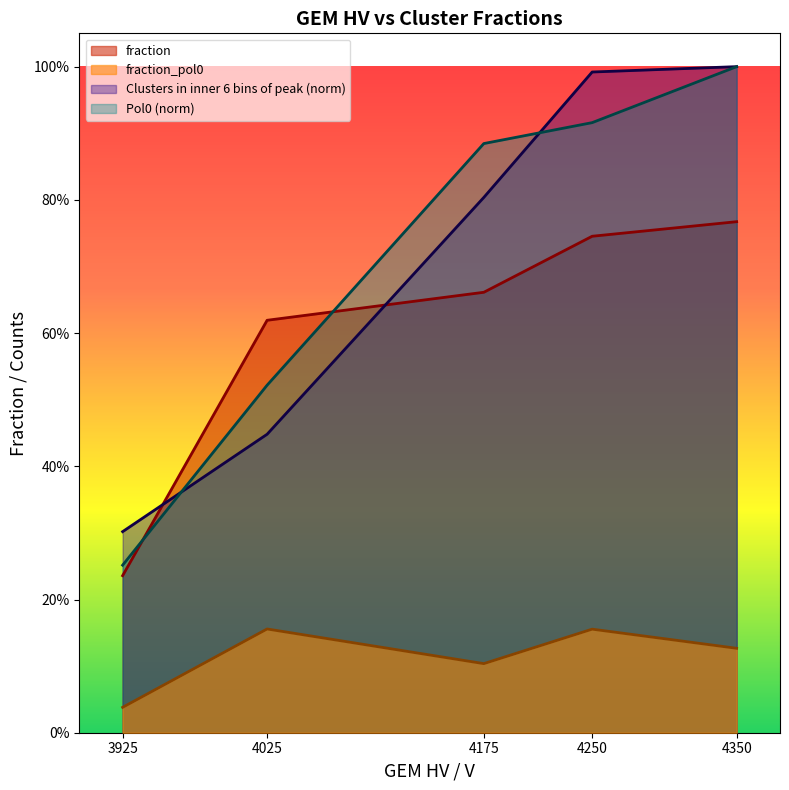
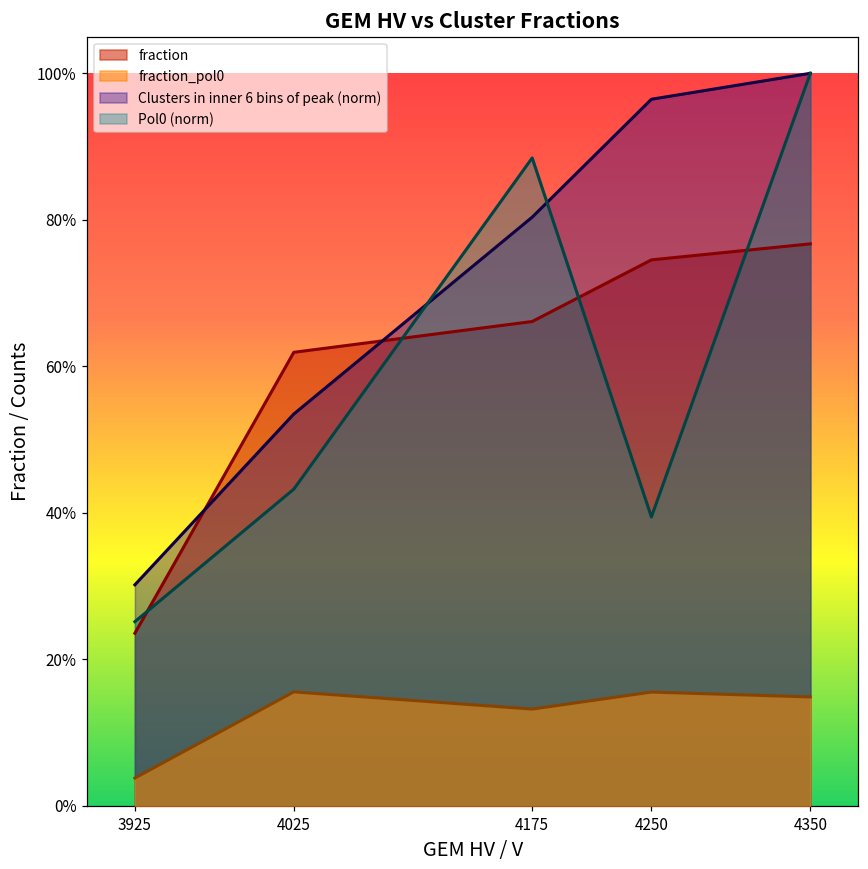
Clusters in inner 6 bins of peak (norm), 4025: 45% -> 53%
Pol0 (norm), 4025: 52% -> 43%
fraction_pol0, 4175: 10% -> 13%
Clusters in inner 6 bins of peak (norm), 4250: 99% -> 96%
Pol0 (norm), 4250: 92% -> 39%
fraction_pol0, 4350: 13% -> 15%
